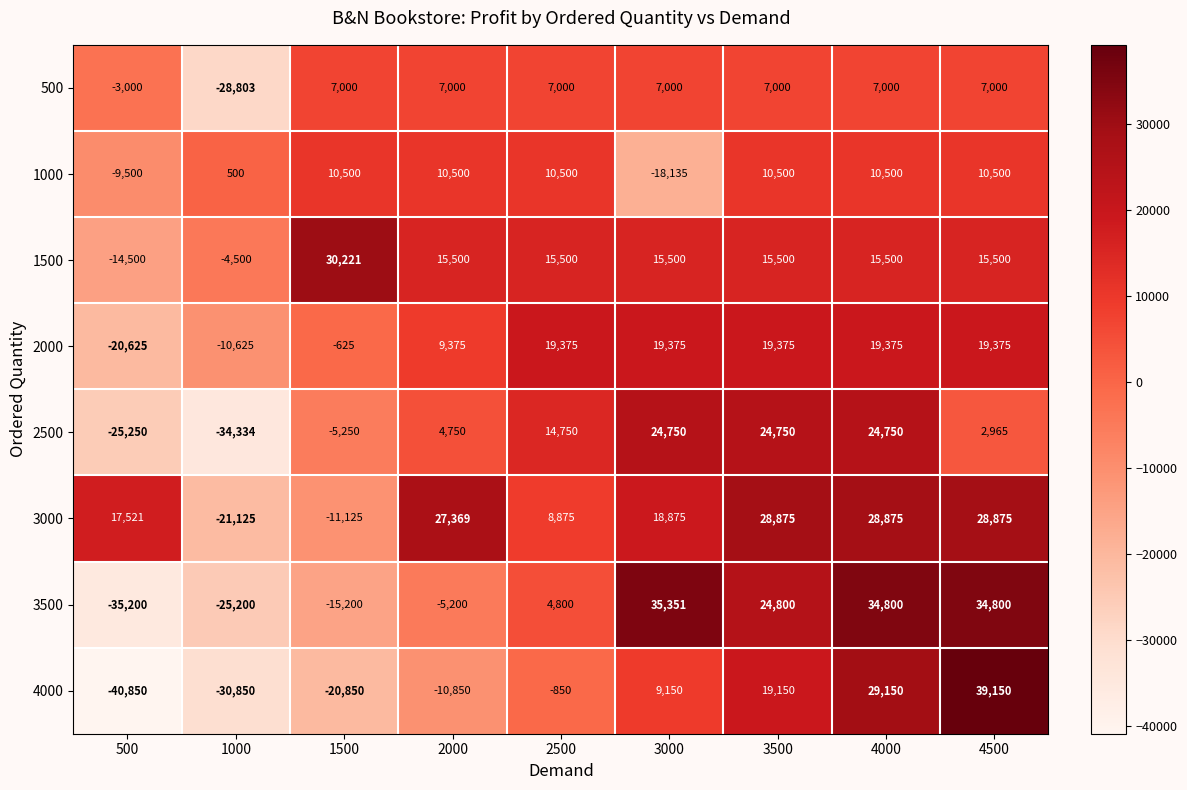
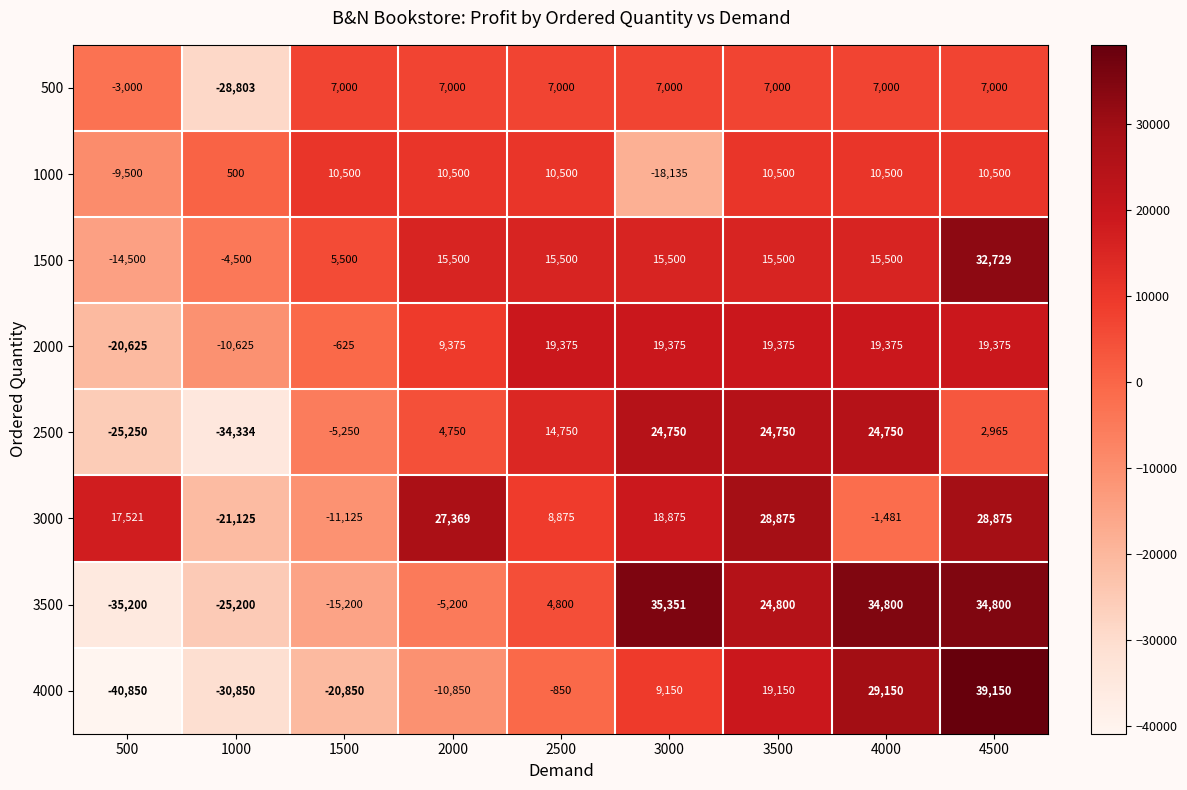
1500, 1500: 30,221 -> 5,500
1500, 4500: 15,500 -> 32,729
3000, 4000: 28,875 -> -1,481
